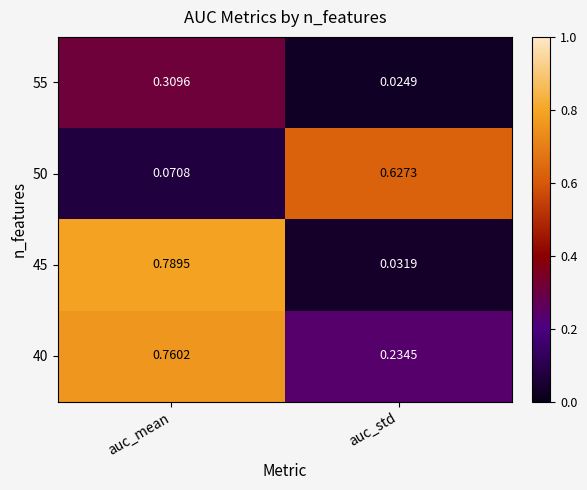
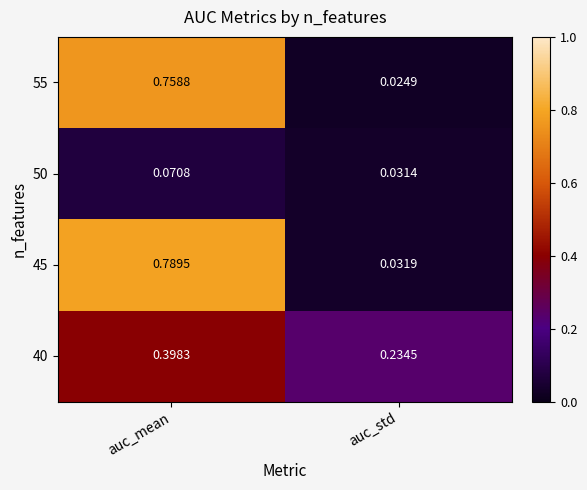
55, auc_mean: 0.3096 -> 0.7588
50, auc_std: 0.6273 -> 0.0314
40, auc_mean: 0.7602 -> 0.3983
